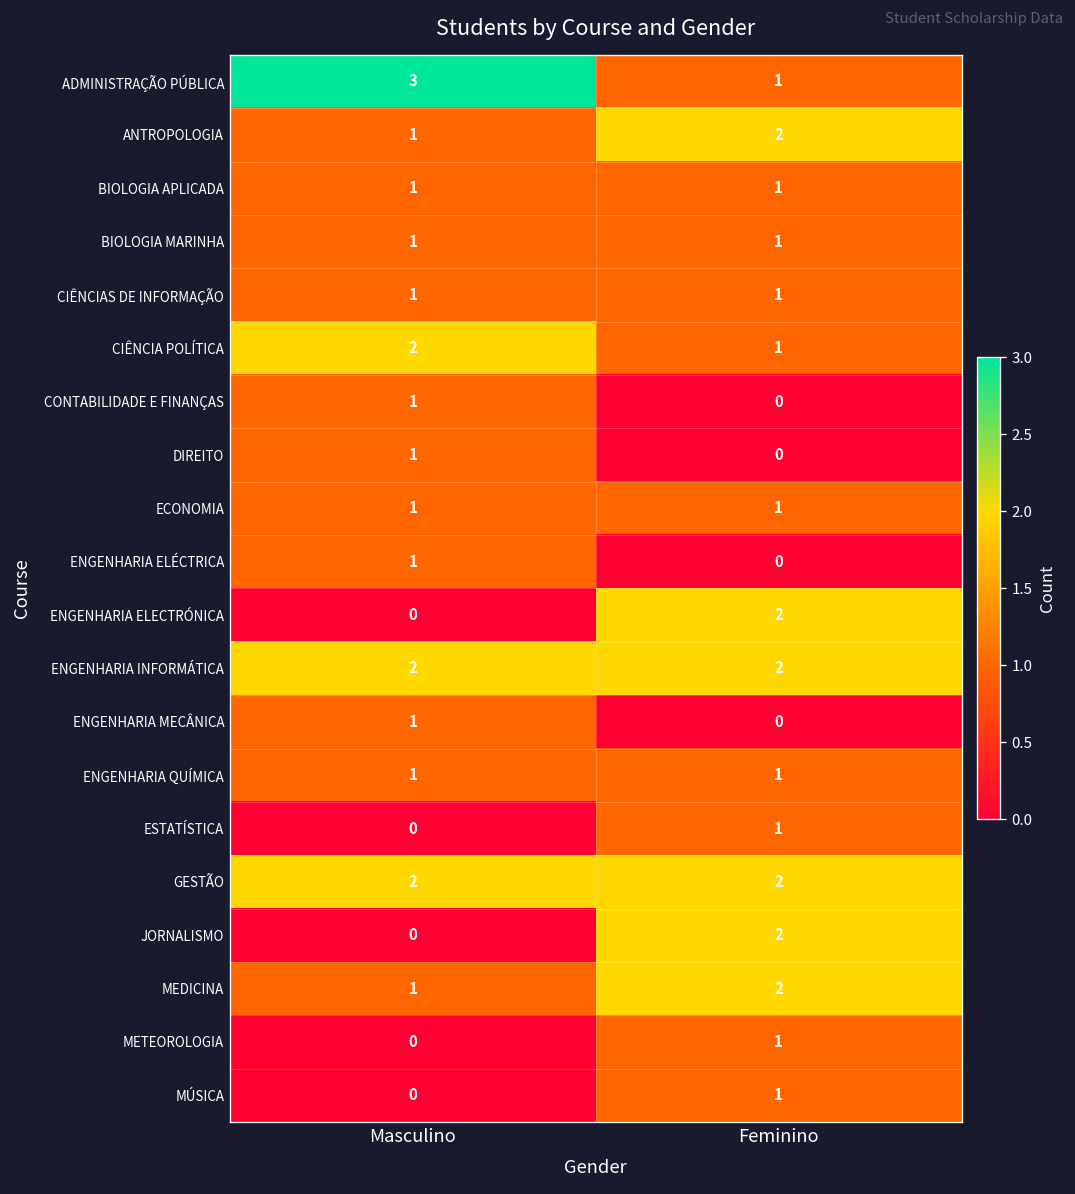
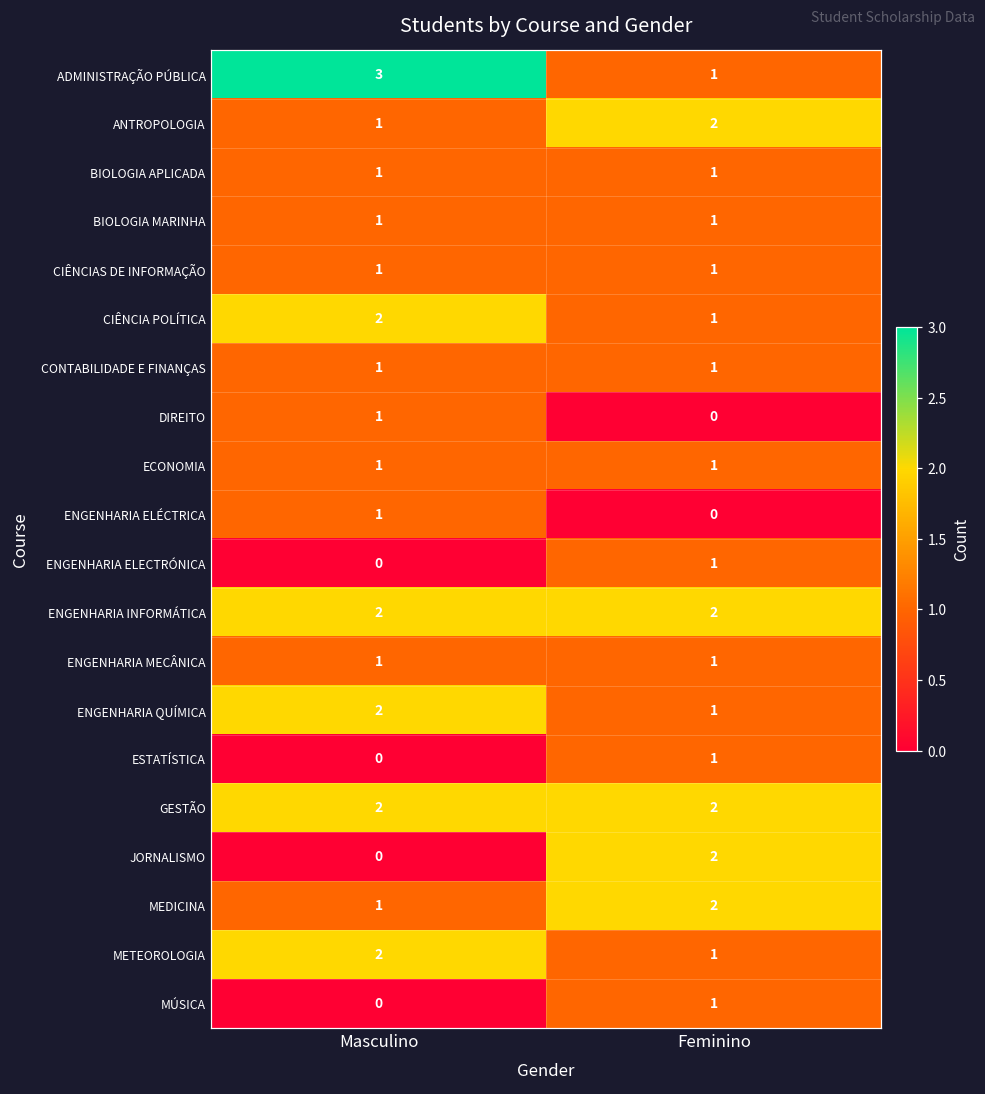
CONTABILIDADE E FINANÇAS, Feminino: 0 -> 1
ENGENHARIA ELECTRÓNICA, Feminino: 2 -> 1
ENGENHARIA MECÂNICA, Feminino: 0 -> 1
ENGENHARIA QUÍMICA, Masculino: 1 -> 2
METEOROLOGIA, Masculino: 0 -> 2
